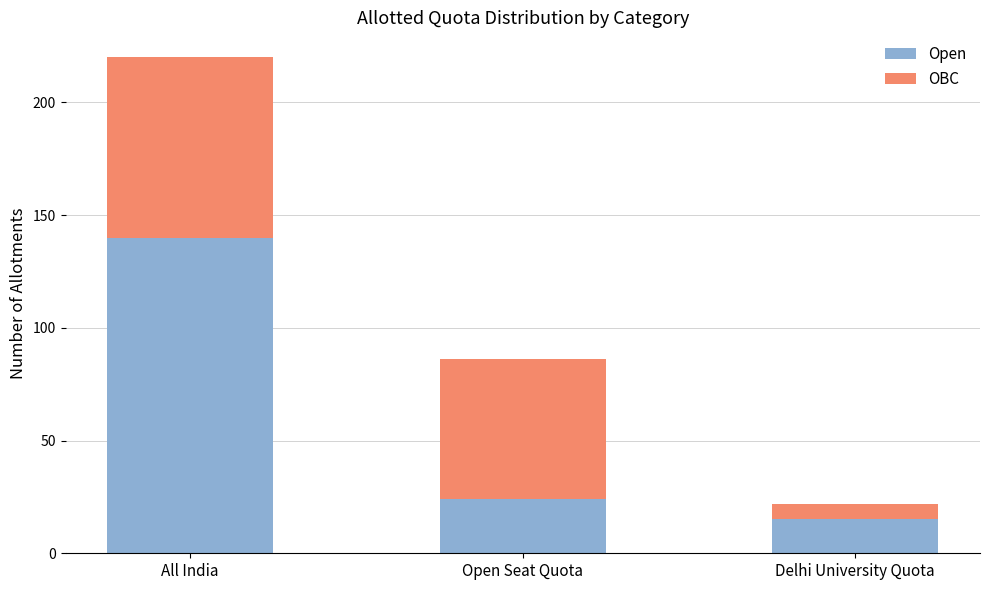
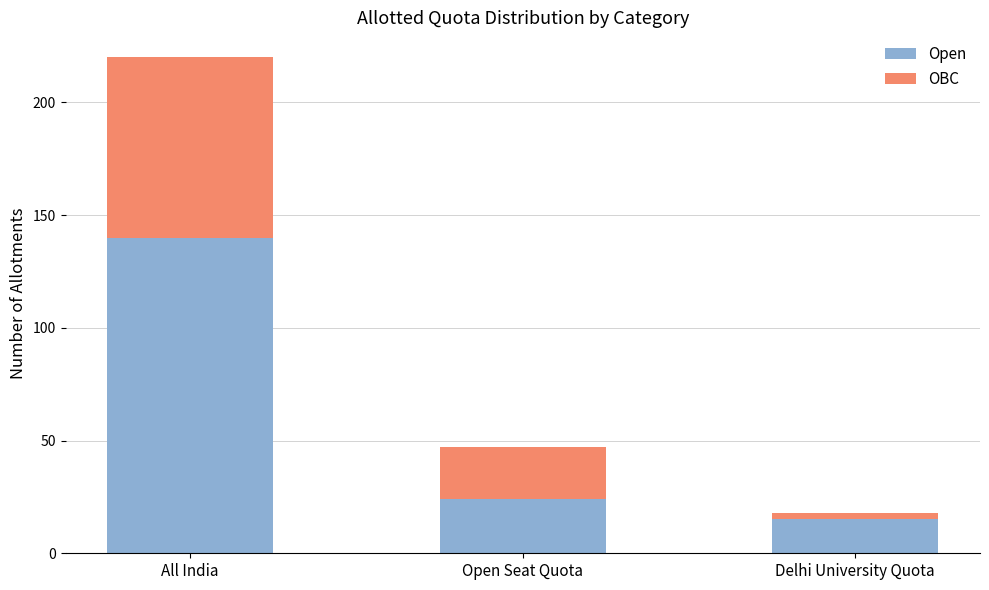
OBC, Open Seat Quota: 62 -> 23
OBC, Delhi University Quota: 7 -> 3
